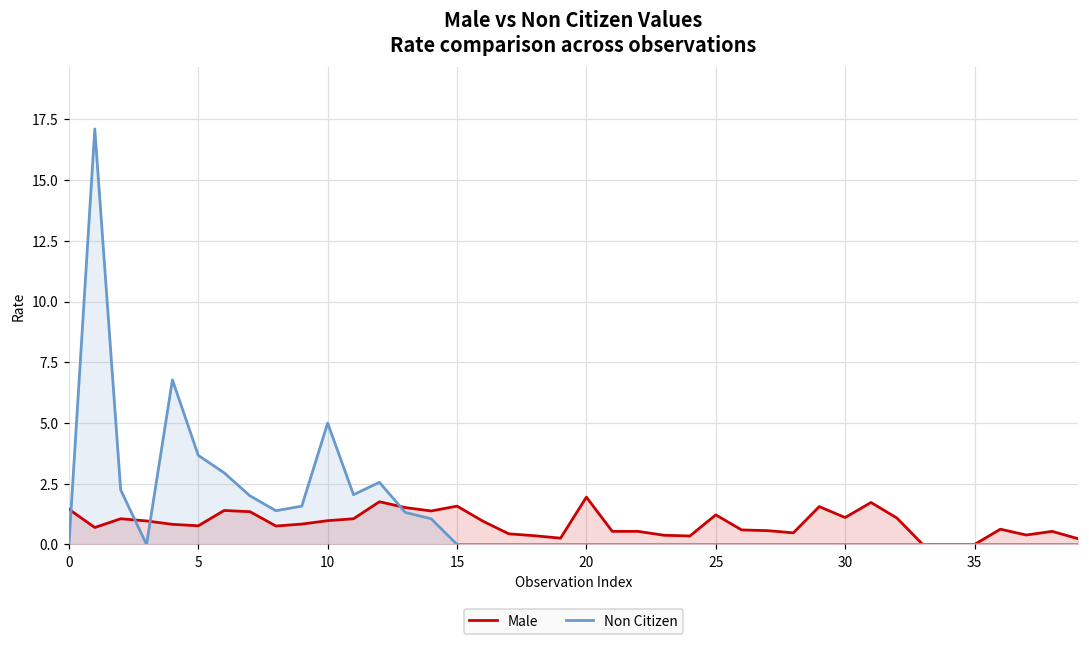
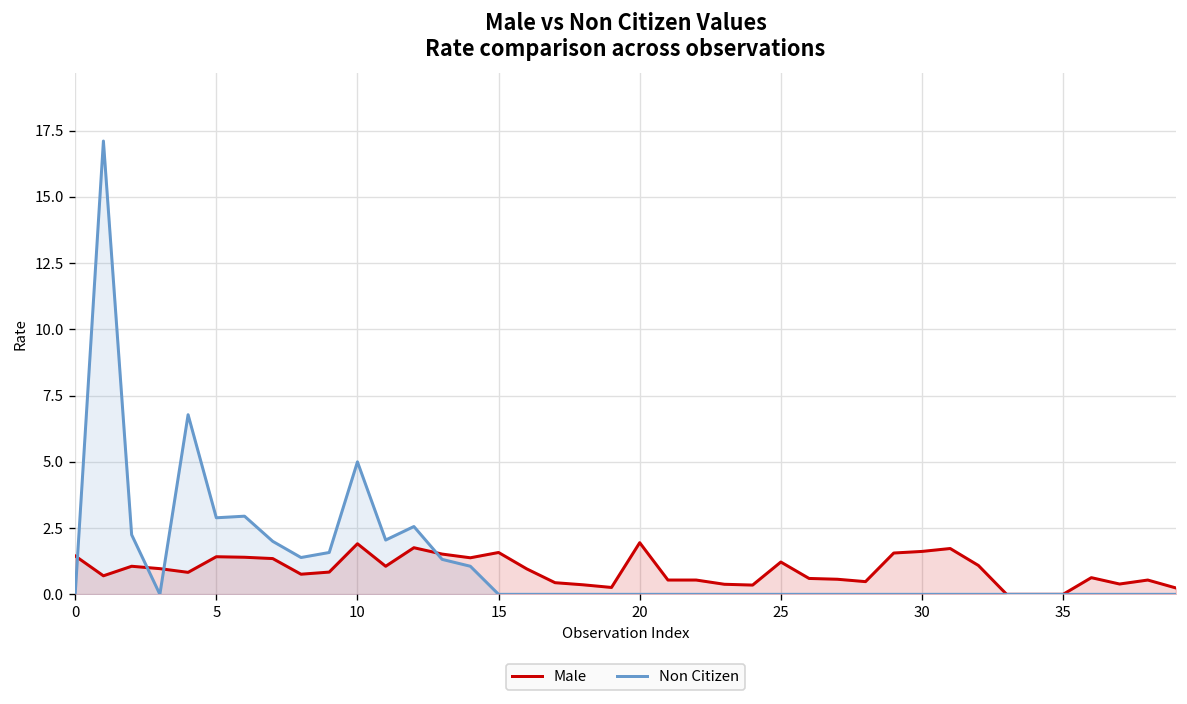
Male, 5: 0.8 -> 1.4
Non Citizen, 5: 3.7 -> 2.9
Male, 10: 1.0 -> 1.9
Male, 30: 1.1 -> 1.6
